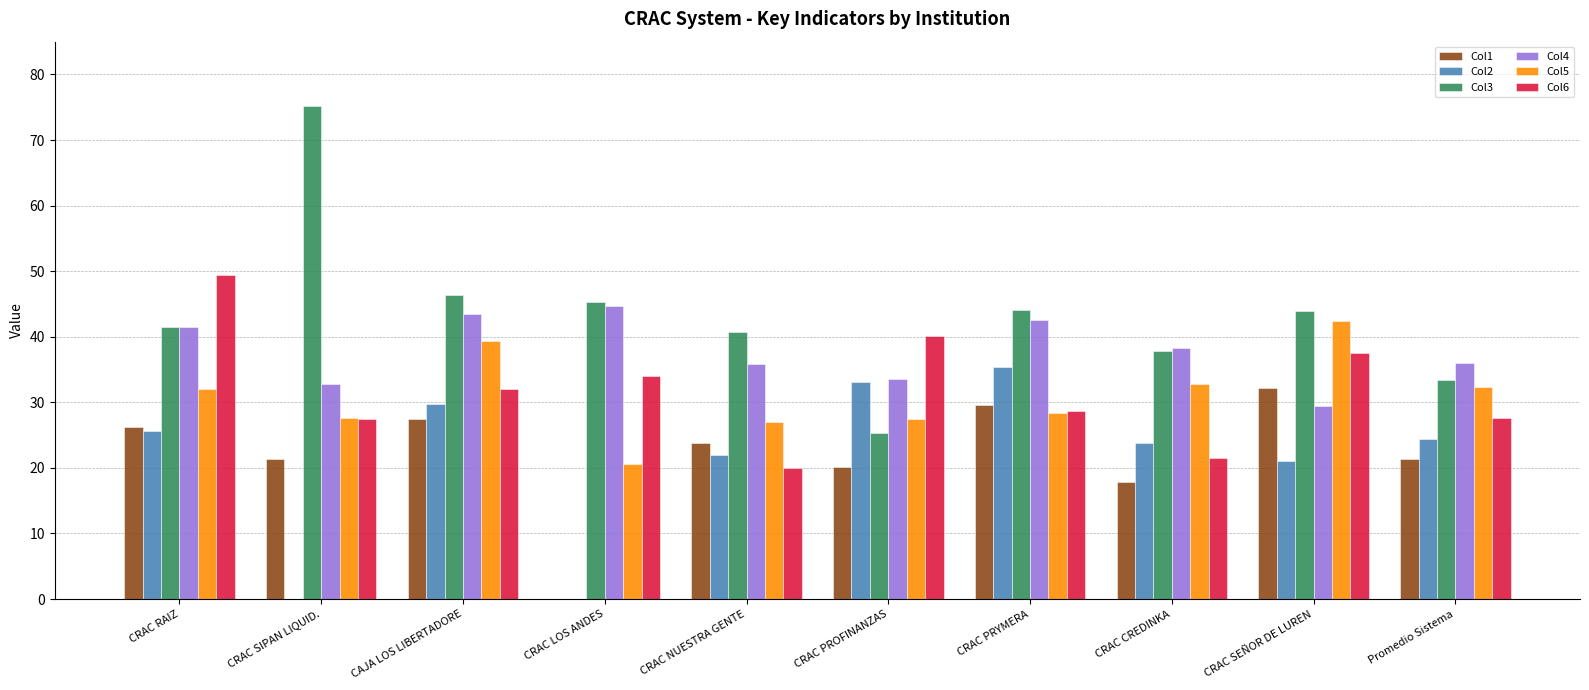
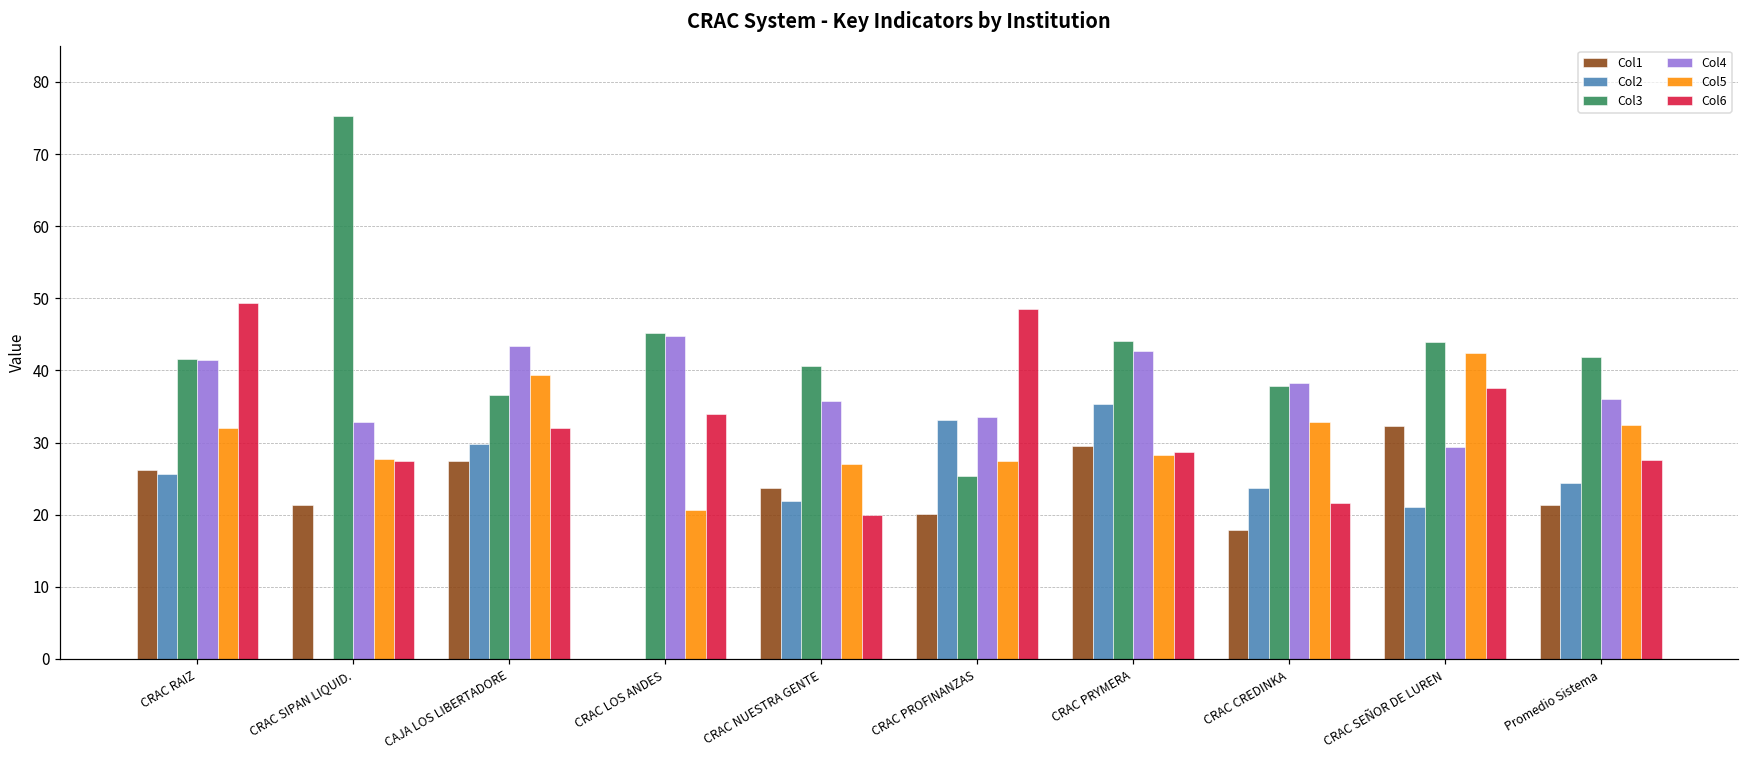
Col3, CAJA LOS LIBERTADORE: 46 -> 37
Col6, CRAC PROFINANZAS: 40 -> 49
Col3, Promedio Sistema: 33 -> 42
